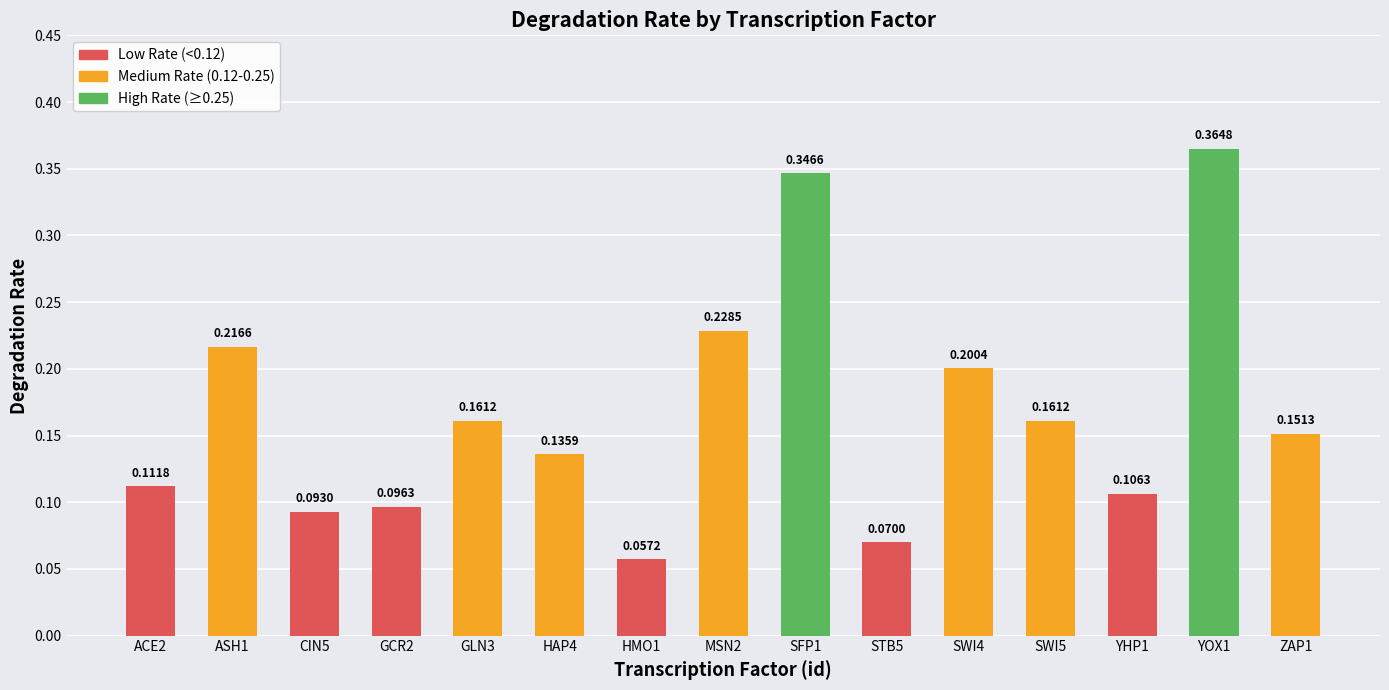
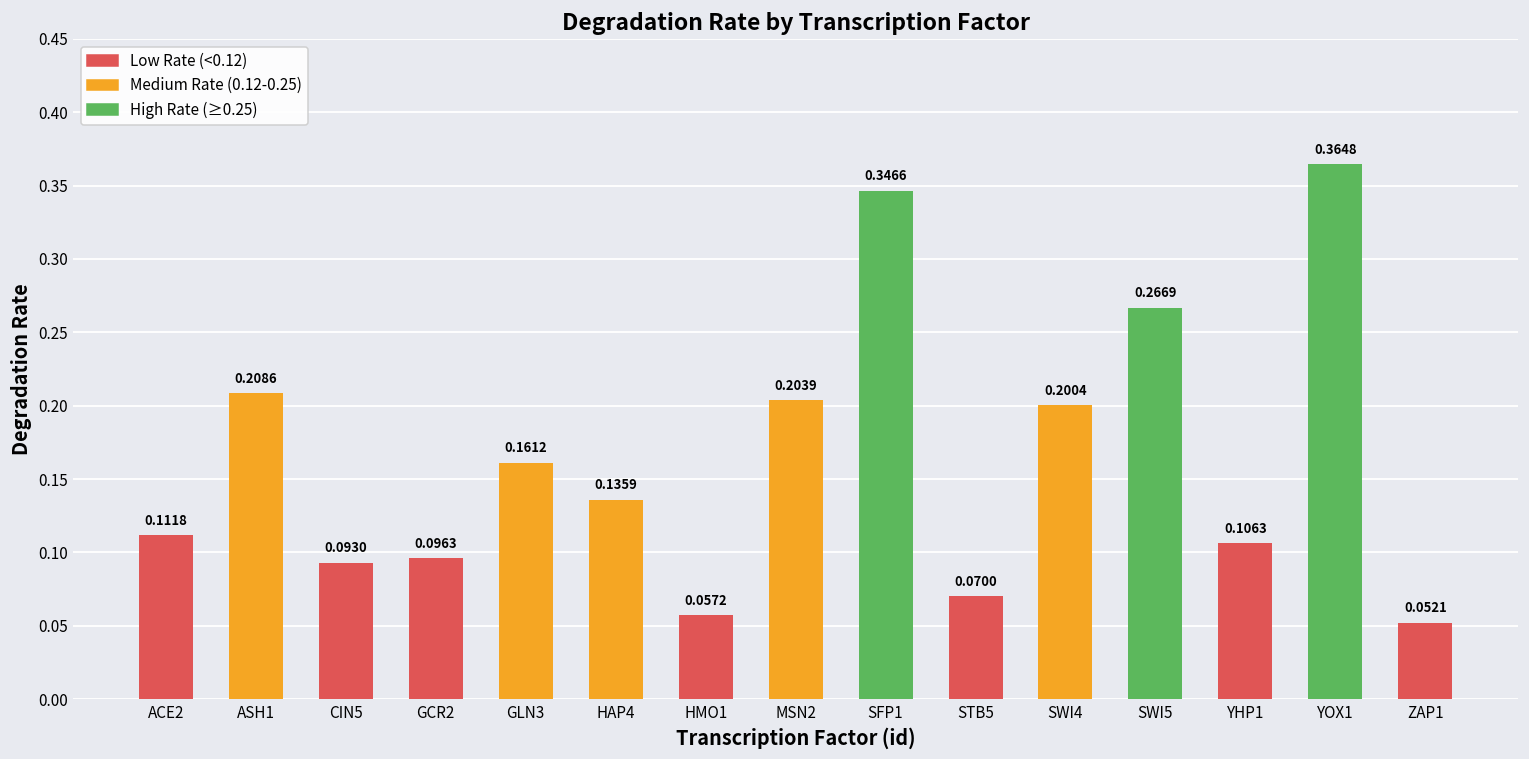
ASH1: 0.2166 -> 0.2086
MSN2: 0.2285 -> 0.2039
SWI5: 0.1612 -> 0.2669
ZAP1: 0.1513 -> 0.0521
